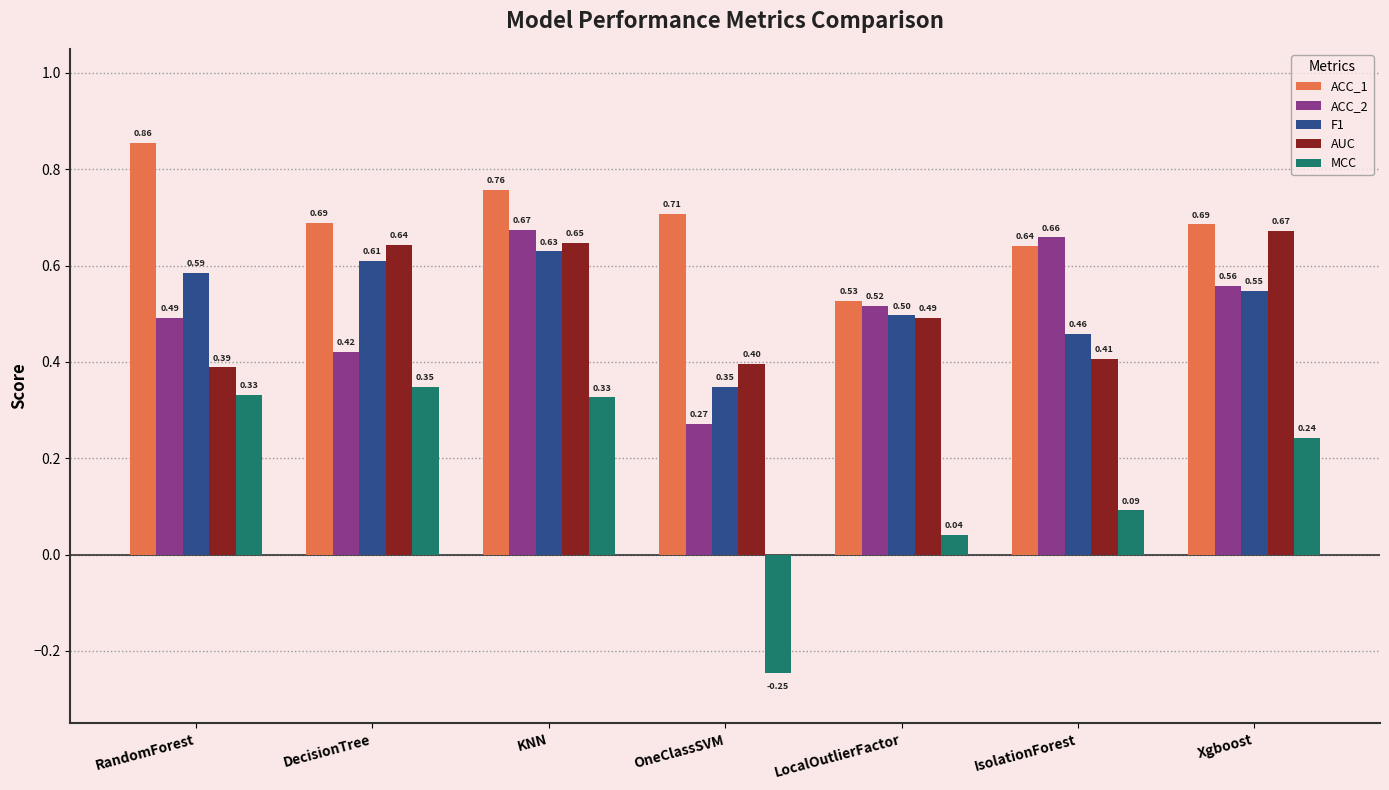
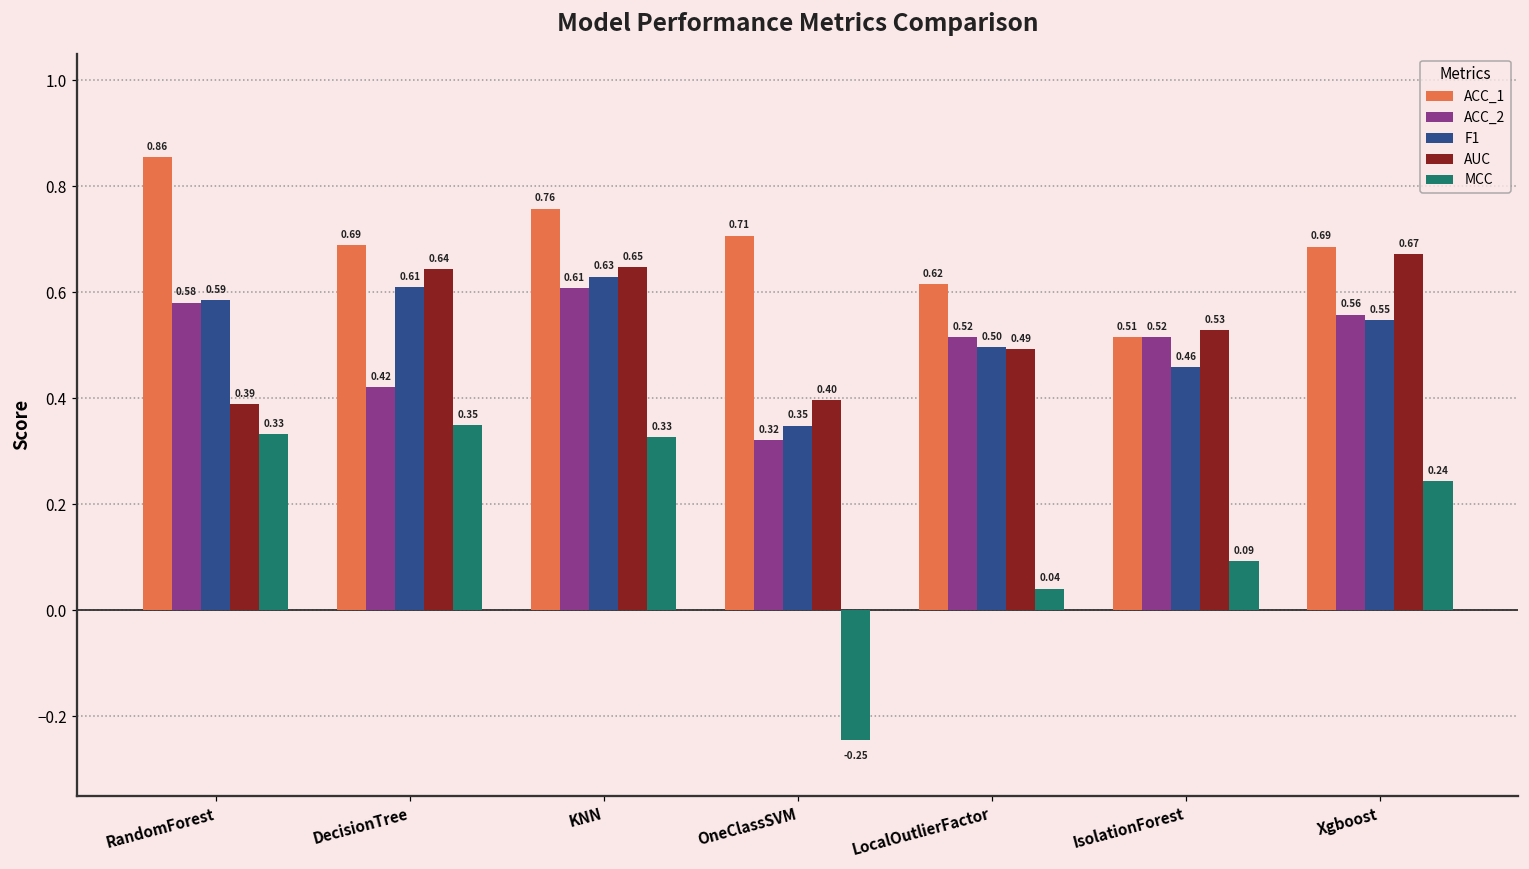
ACC_2, RandomForest: 0.49 -> 0.58
ACC_2, KNN: 0.67 -> 0.61
ACC_2, OneClassSVM: 0.27 -> 0.32
ACC_1, LocalOutlierFactor: 0.53 -> 0.62
ACC_1, IsolationForest: 0.64 -> 0.51
ACC_2, IsolationForest: 0.66 -> 0.52
AUC, IsolationForest: 0.41 -> 0.53
